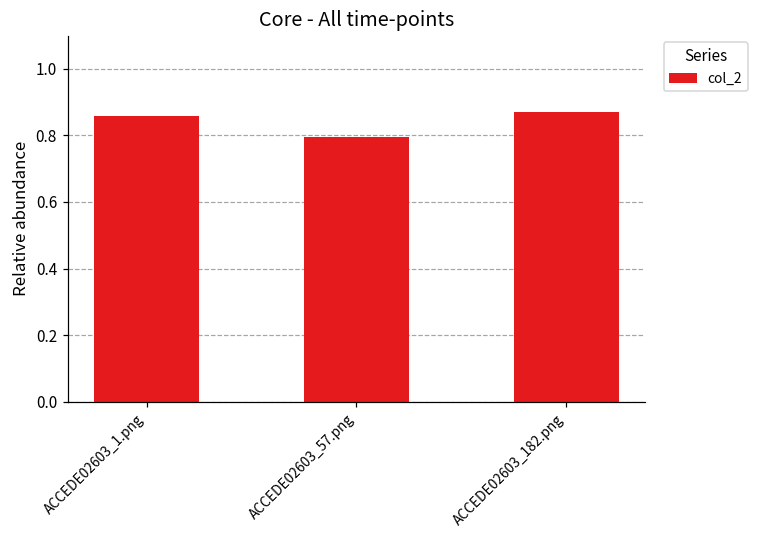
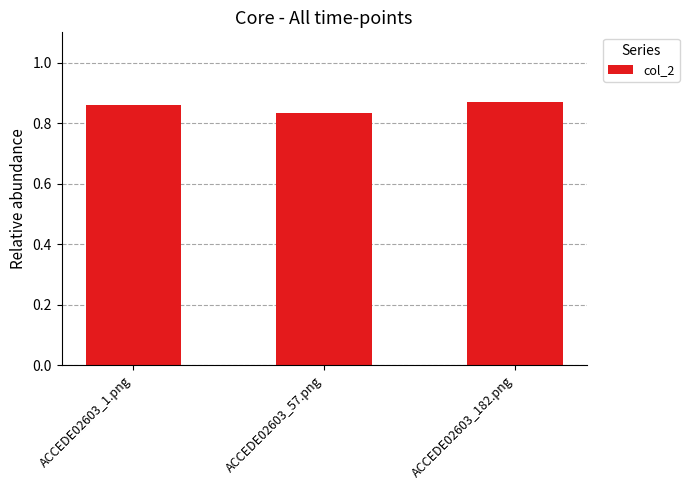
ACCEDE02603_57.png: 0.80 -> 0.83
